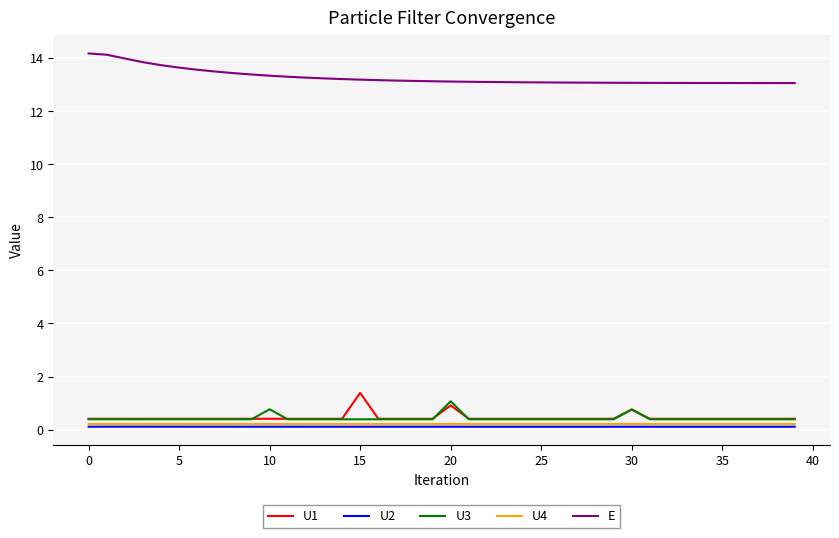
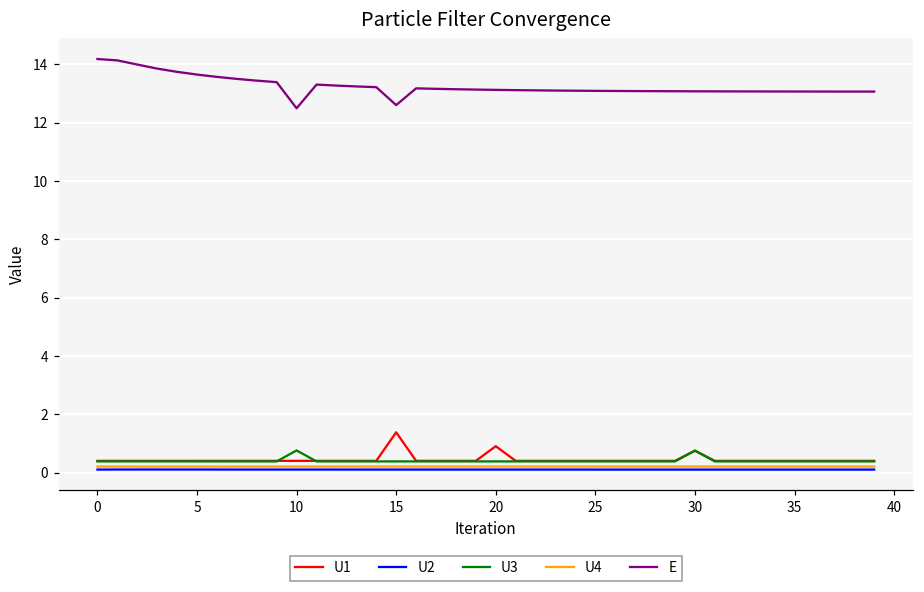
E, 10: 13.3 -> 12.5
E, 15: 13.2 -> 12.6
U3, 20: 1.1 -> 0.4
